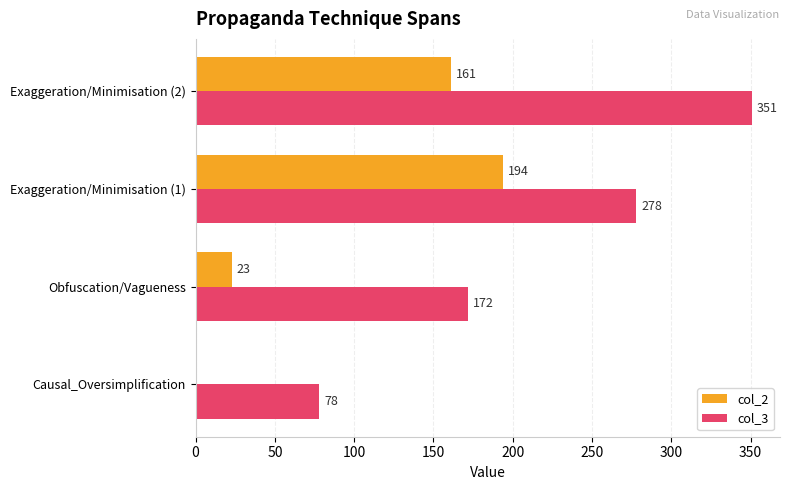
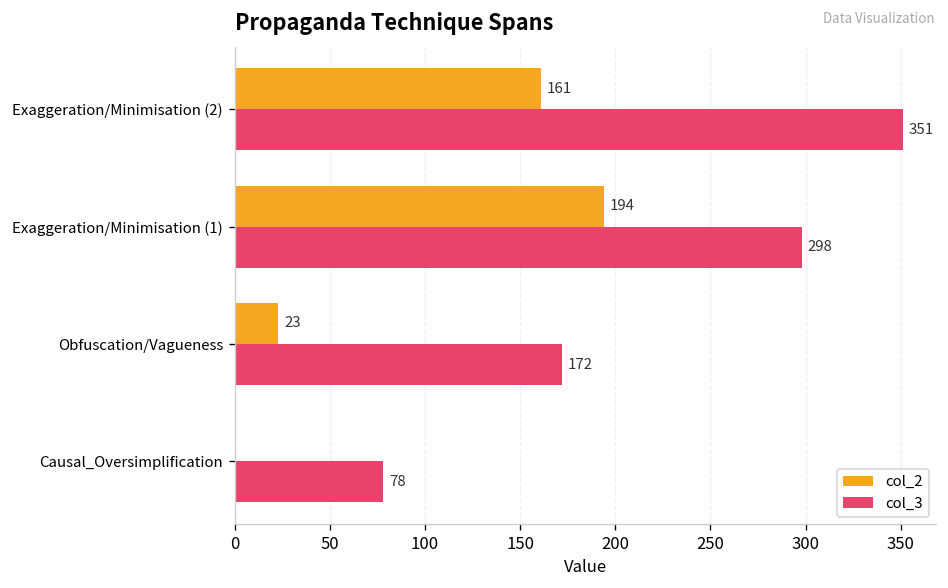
col_3, Exaggeration/Minimisation (1): 278 -> 298
